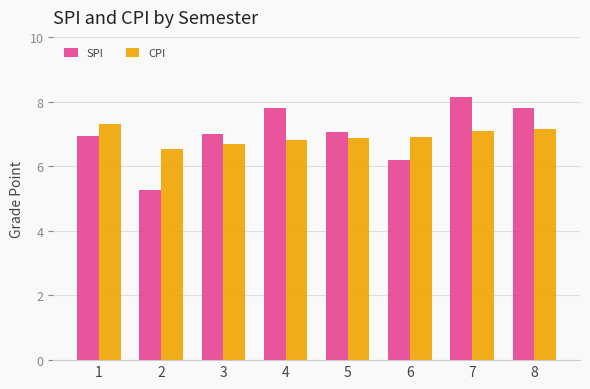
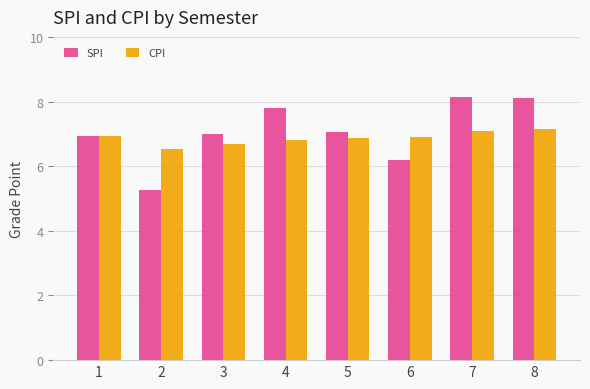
CPI, 1: 7.3 -> 6.9
SPI, 8: 7.8 -> 8.1
